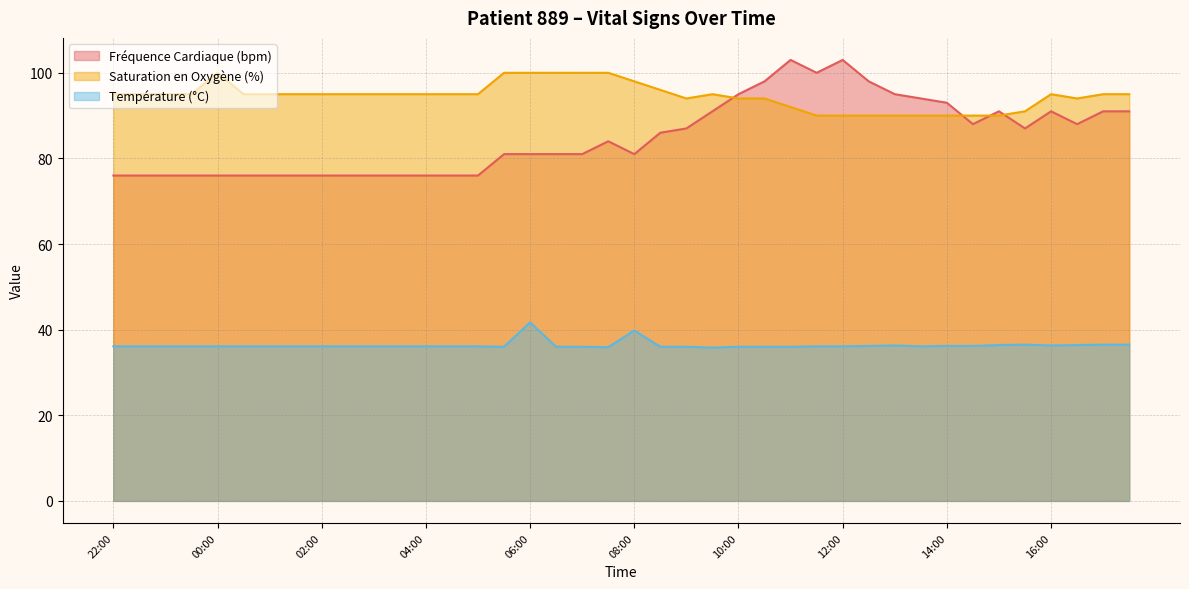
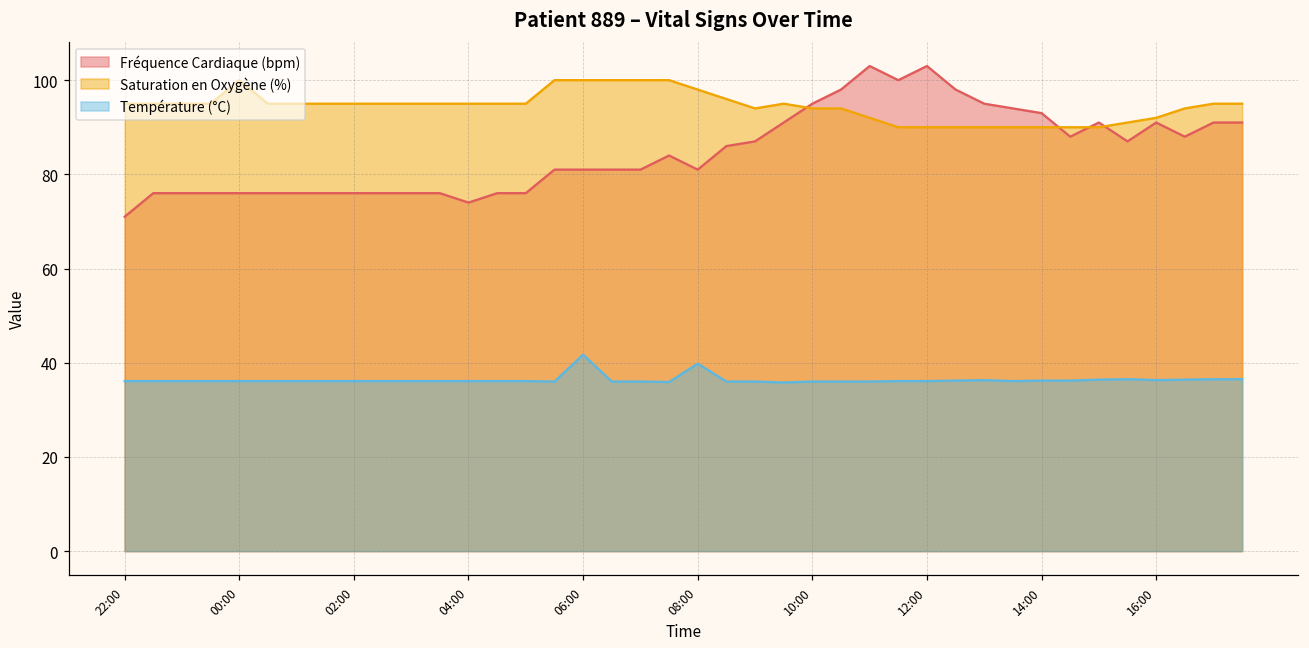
Fréquence Cardiaque (bpm), 22:00: 76 -> 71
Fréquence Cardiaque (bpm), 04:00: 76 -> 74
Saturation en Oxygène (%), 16:00: 95 -> 92
